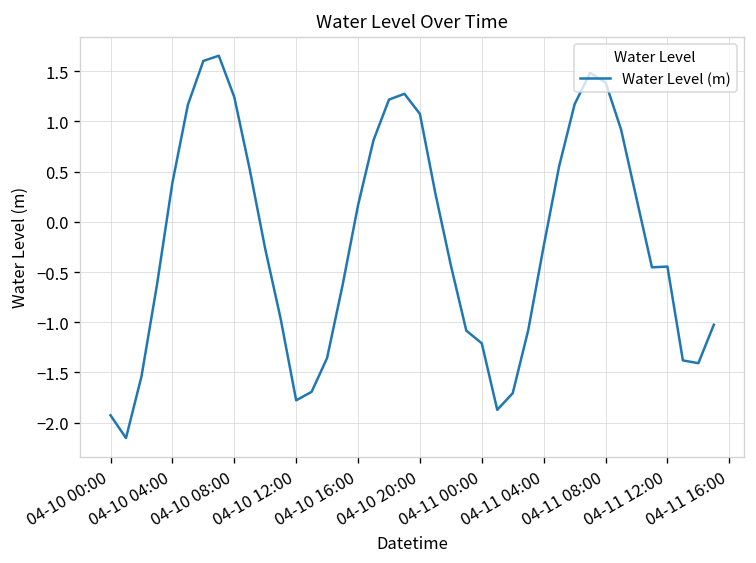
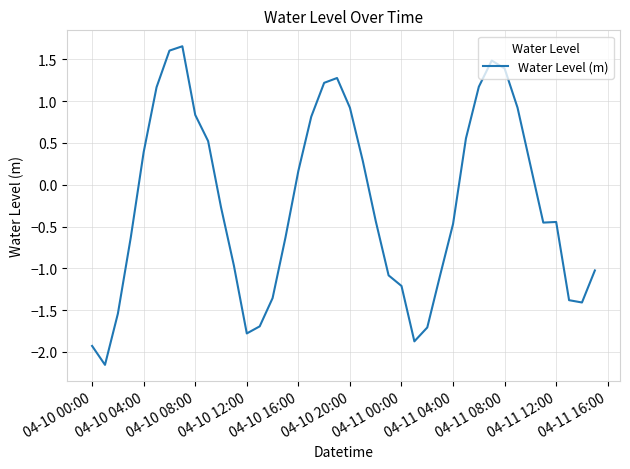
04-10 08:00: 1.2 -> 0.8
04-10 20:00: 1.1 -> 0.9
04-11 04:00: -0.2 -> -0.5
